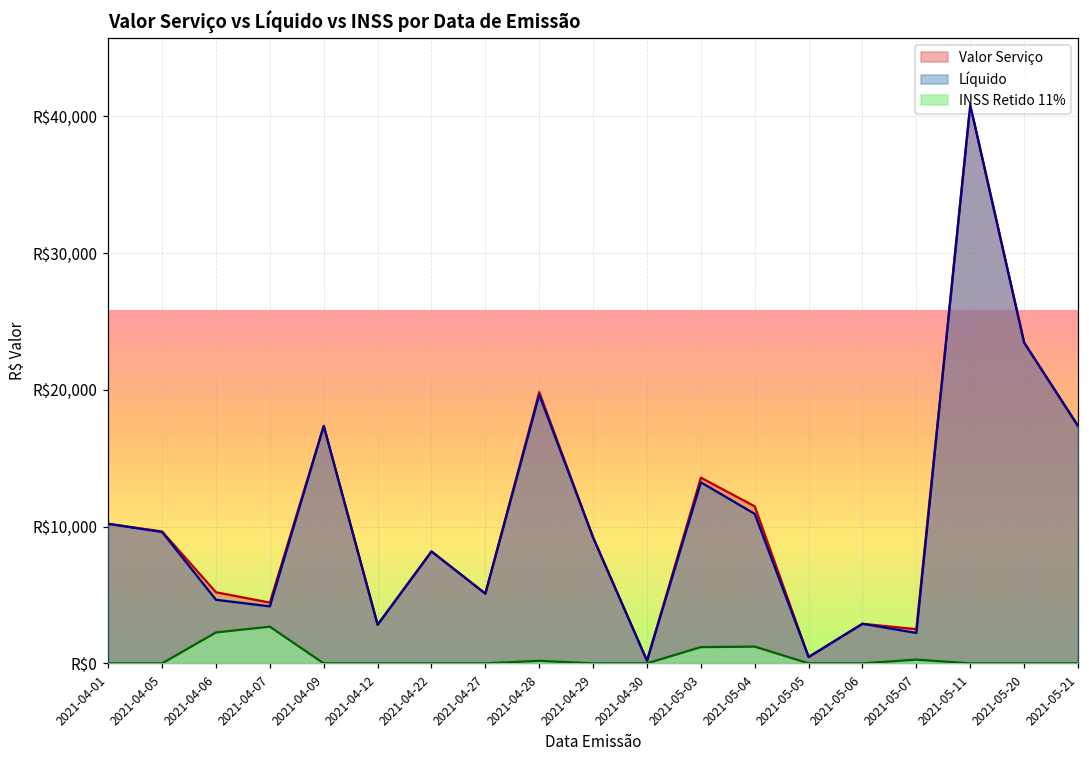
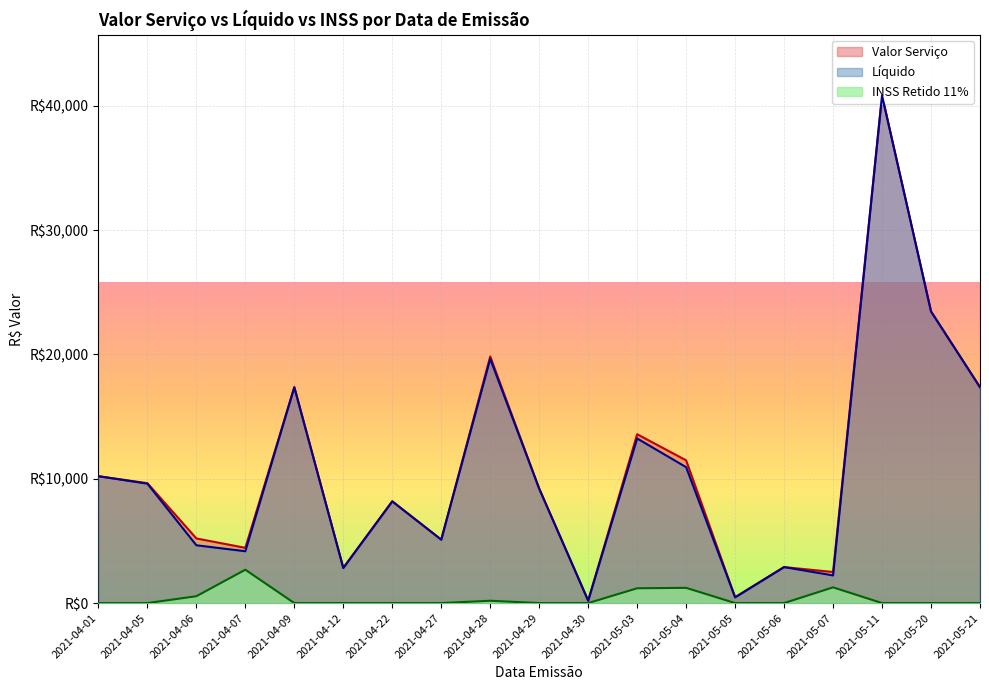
INSS Retido 11%, 2021-04-06: R$2,300 -> R$600
INSS Retido 11%, 2021-05-07: R$300 -> R$1,300
